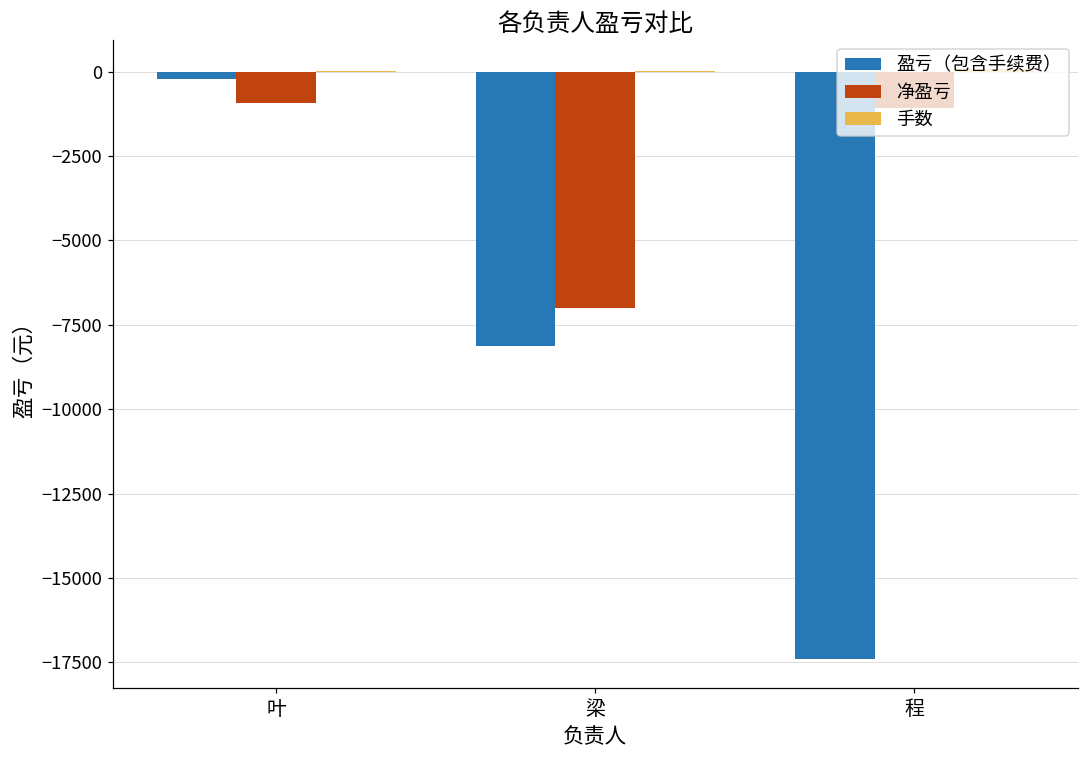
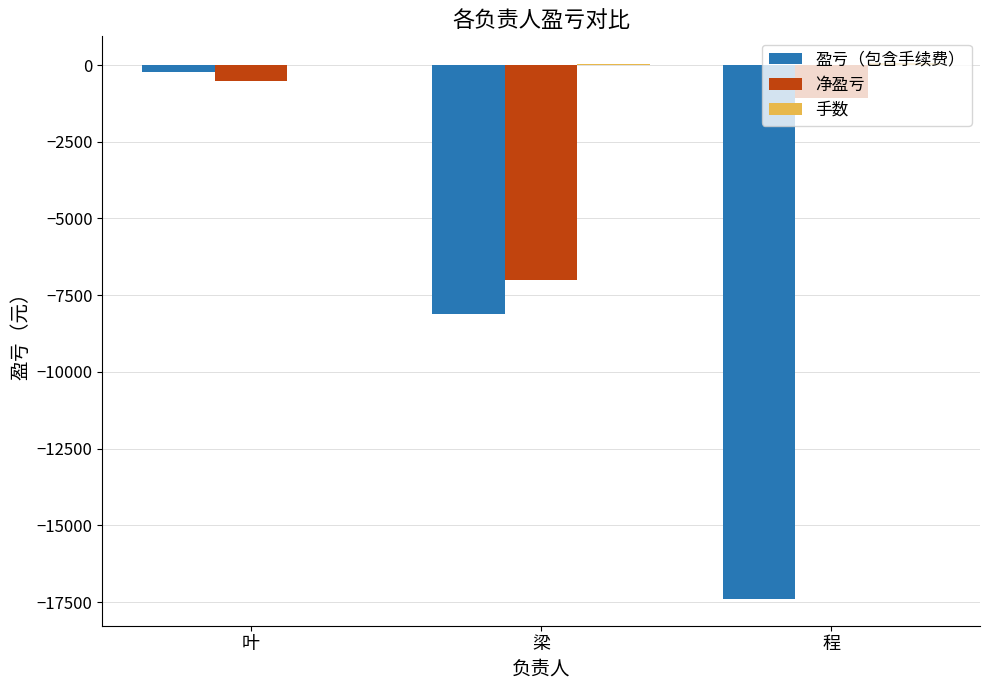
净盈亏, 叶: -900 -> -500
